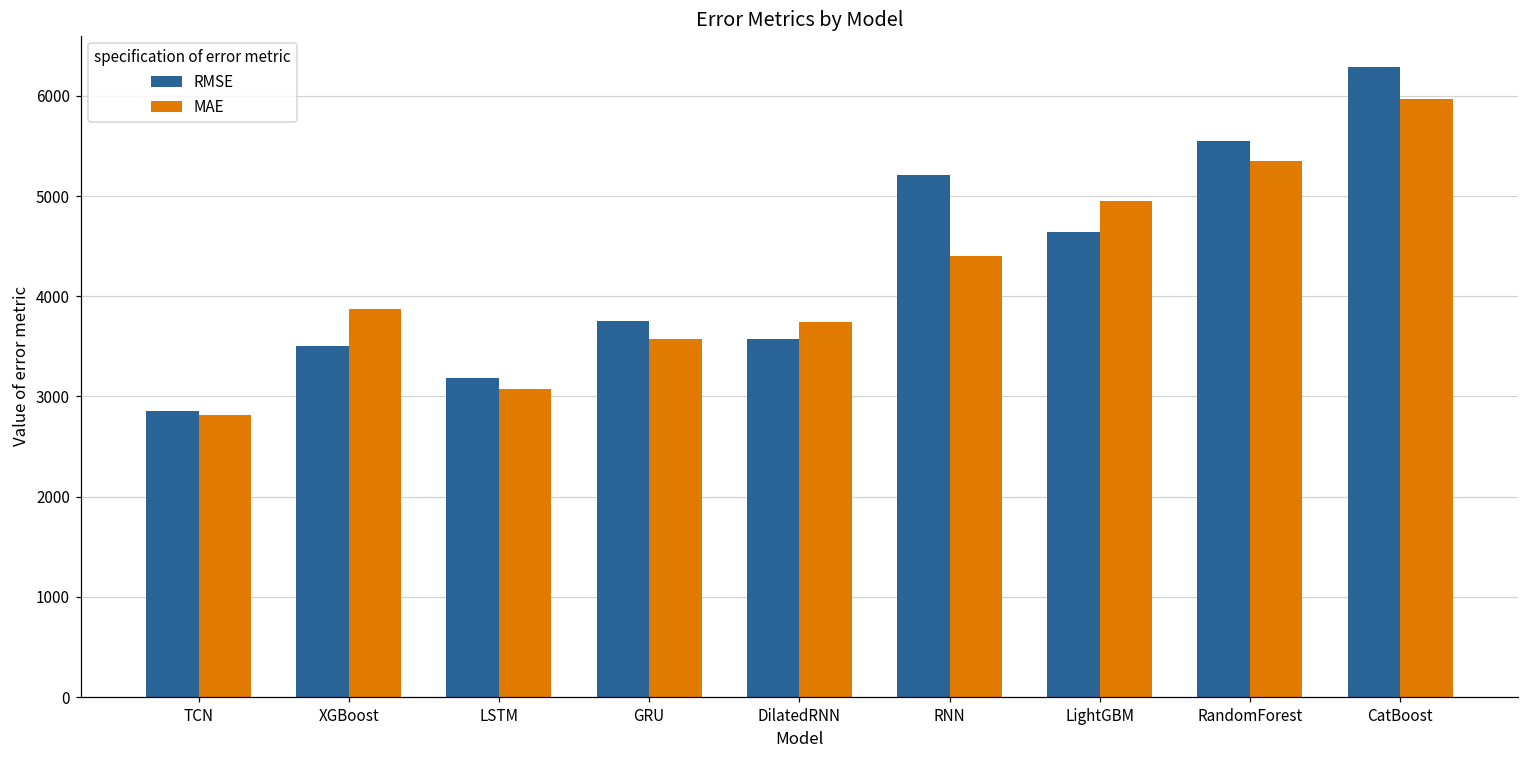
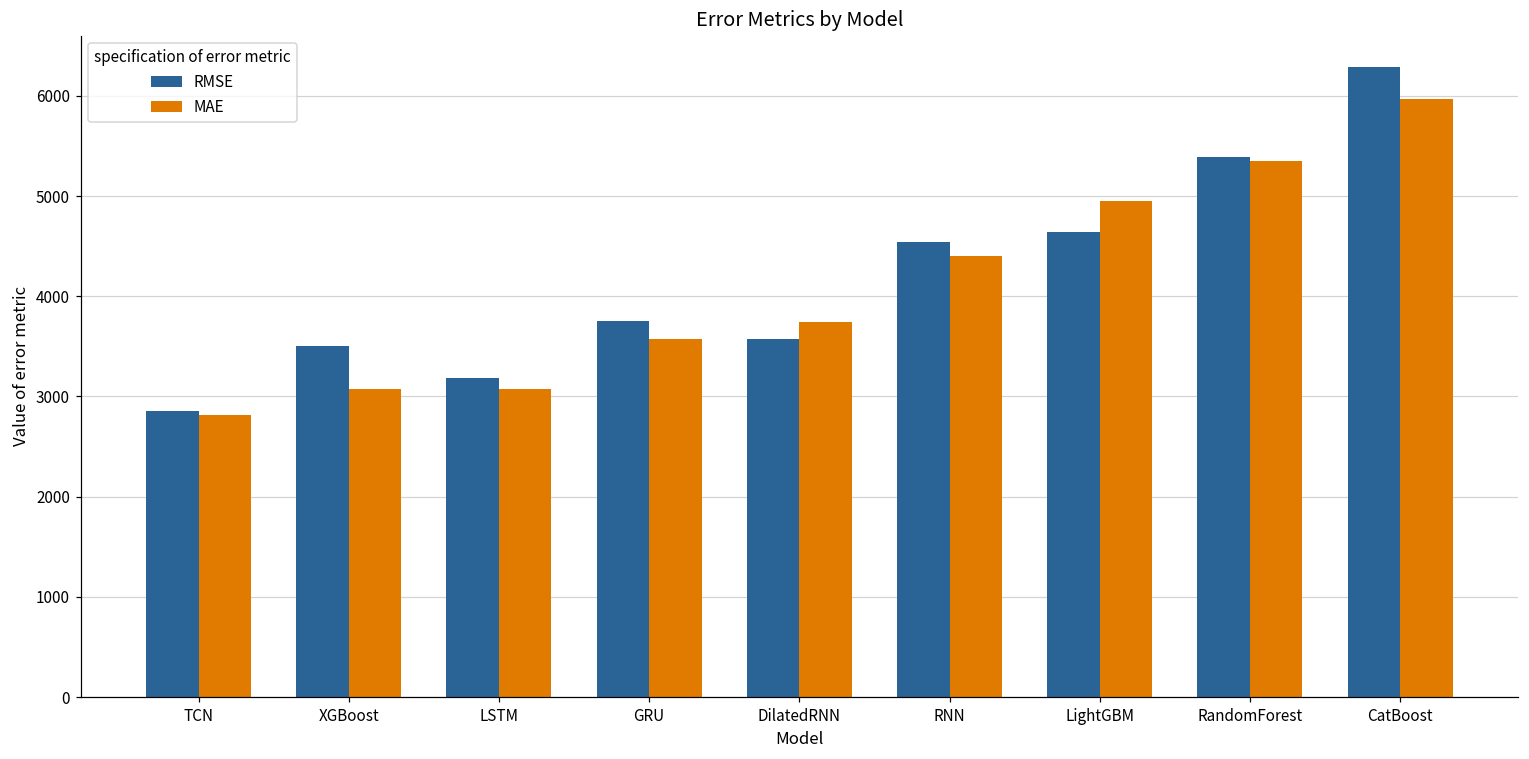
MAE, XGBoost: 3900 -> 3100
RMSE, RNN: 5200 -> 4500
RMSE, RandomForest: 5500 -> 5400
